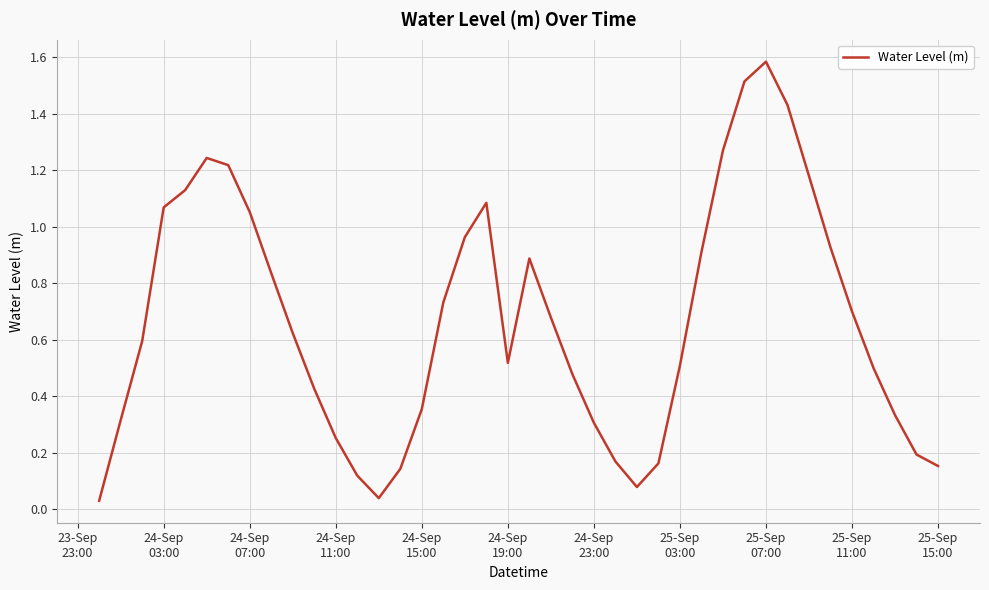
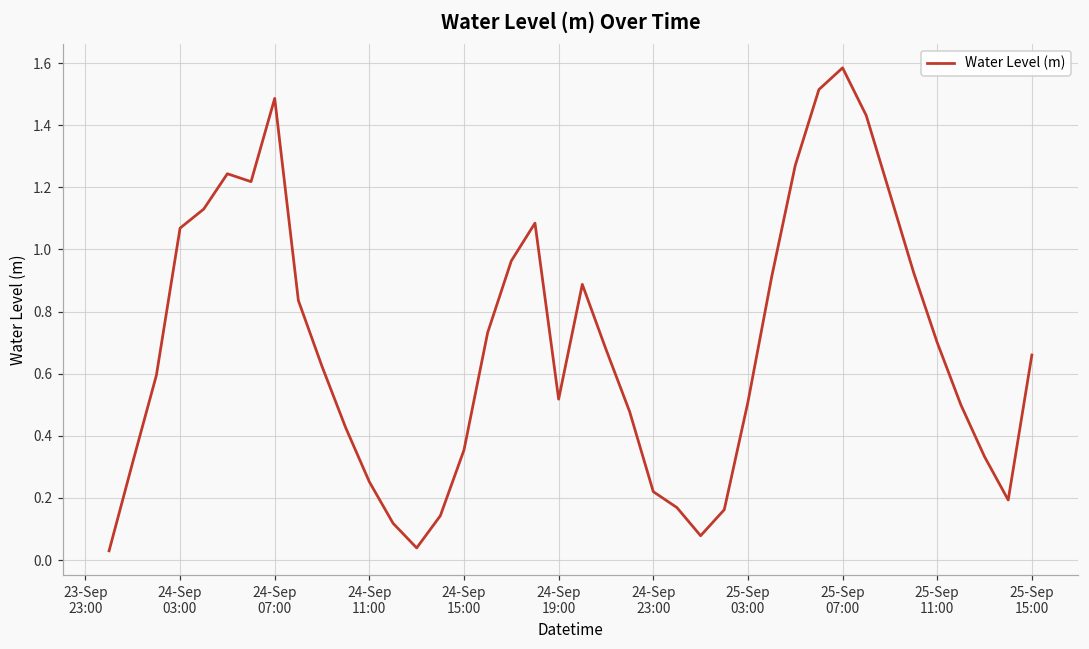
24-Sep 07:00: 1.05 -> 1.49
24-Sep 23:00: 0.31 -> 0.22
25-Sep 15:00: 0.15 -> 0.66
